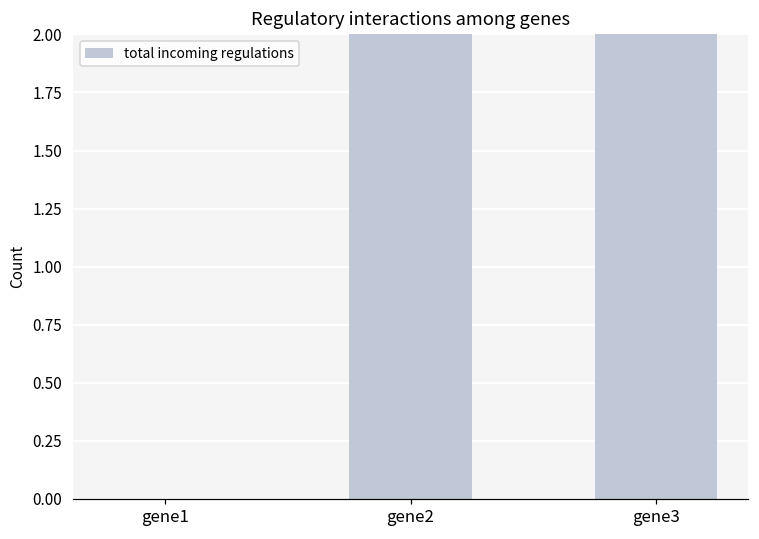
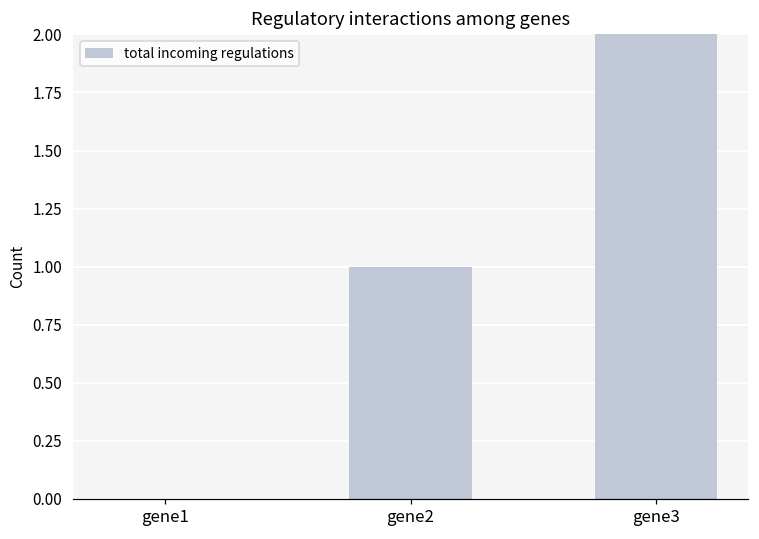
gene2: 2 -> 1
